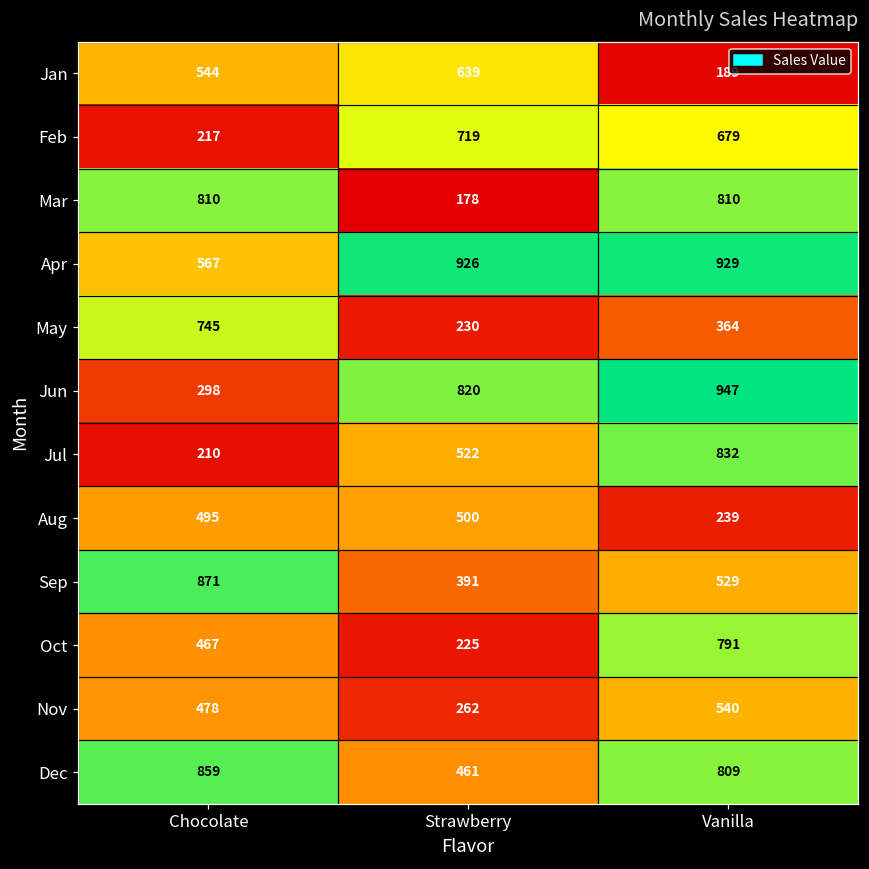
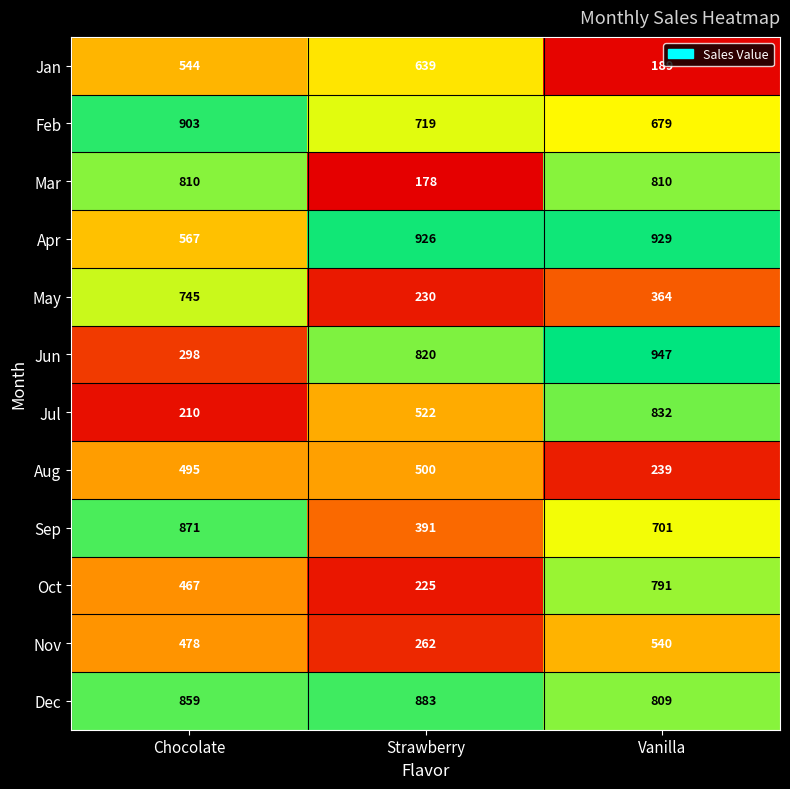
Feb, Chocolate: 217 -> 903
Sep, Vanilla: 529 -> 701
Dec, Strawberry: 461 -> 883
